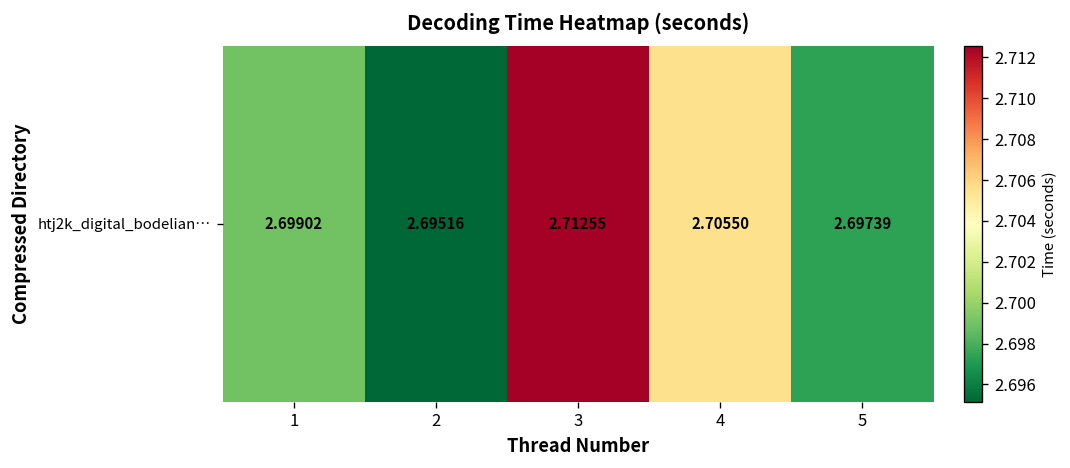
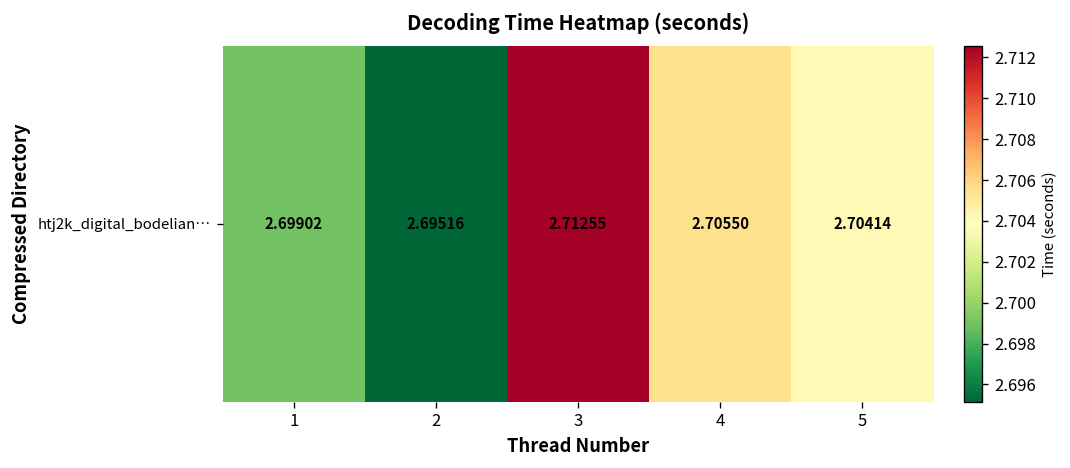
htj2k_digital_bodelian…, 5: 2.69739 -> 2.70414
